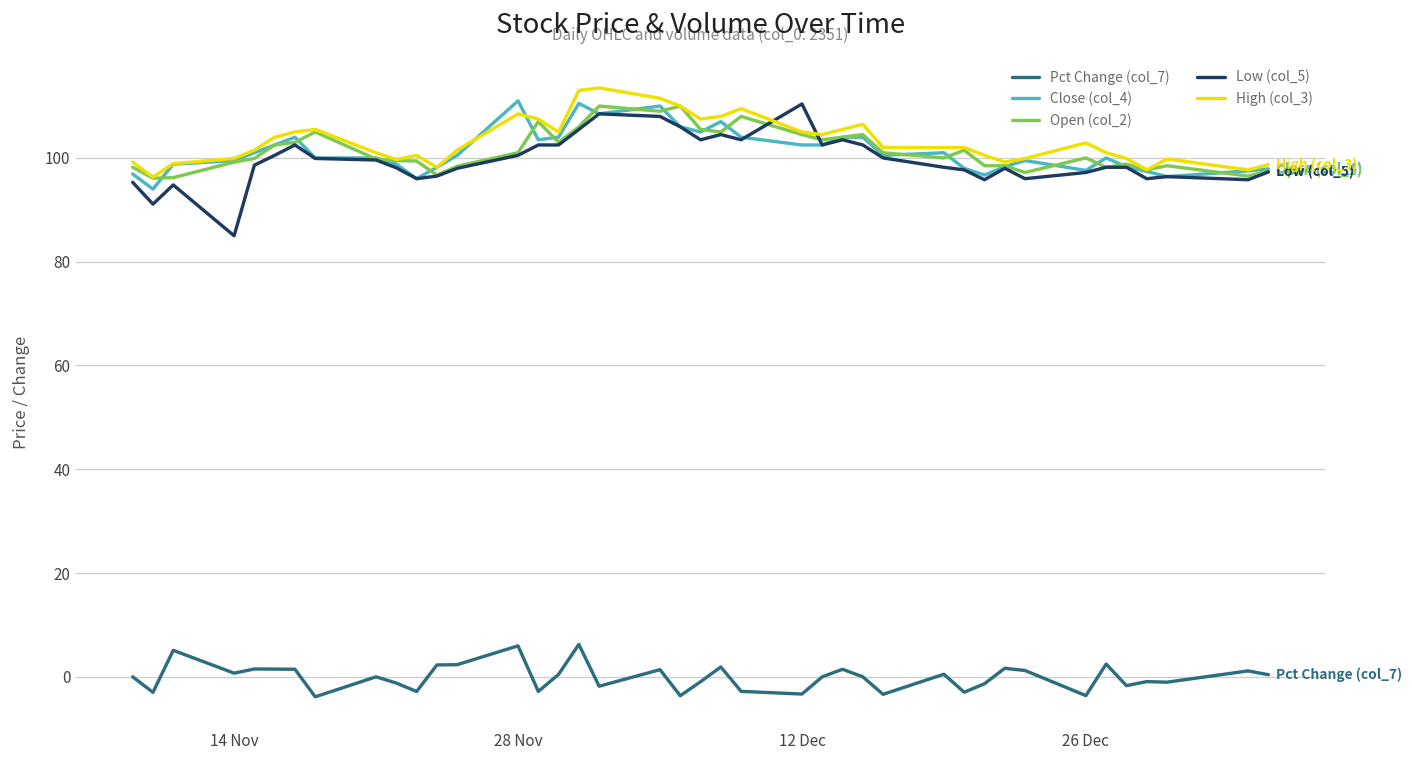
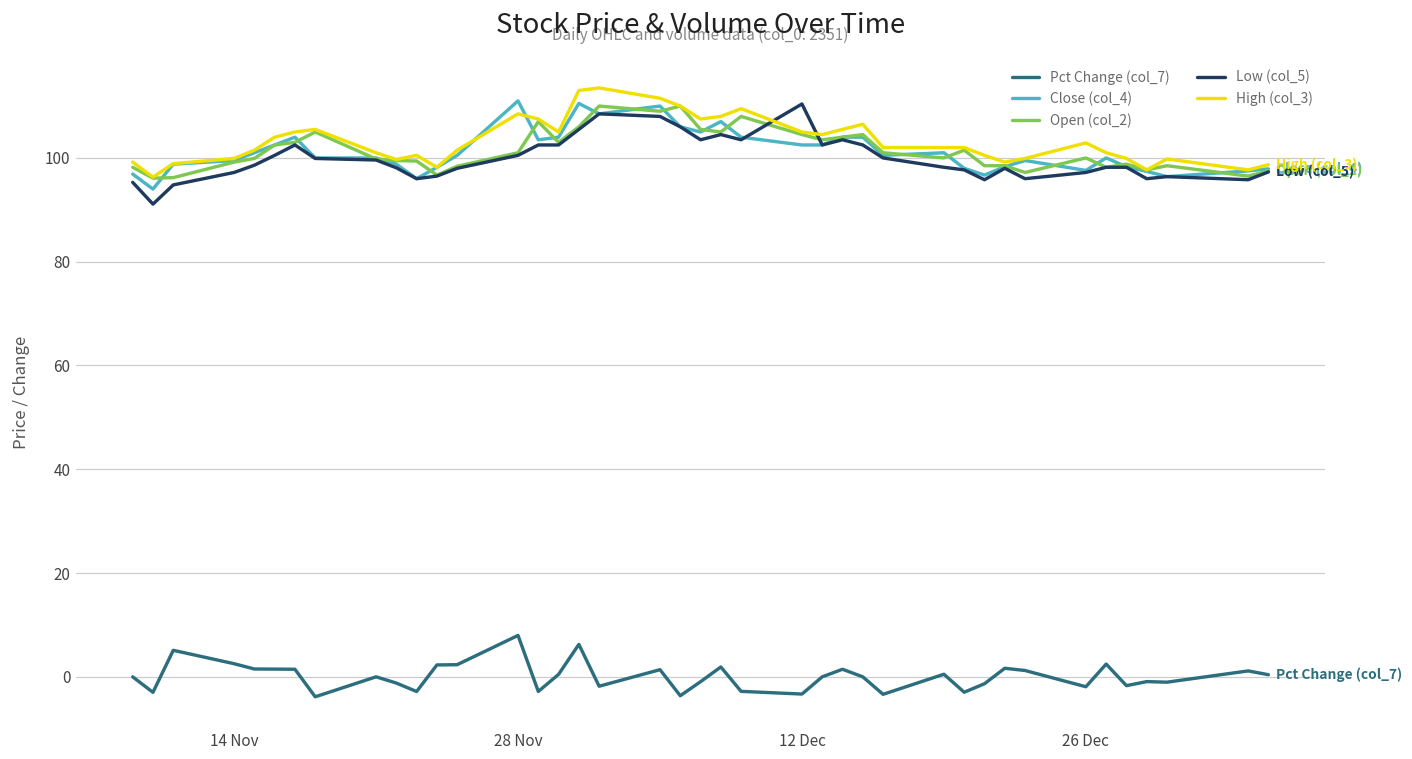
Pct Change (col_7), 14 Nov: 1 -> 3
Low (col_5), 14 Nov: 85 -> 97
Pct Change (col_7), 28 Nov: 6 -> 8
Pct Change (col_7), 26 Dec: -4 -> -2
